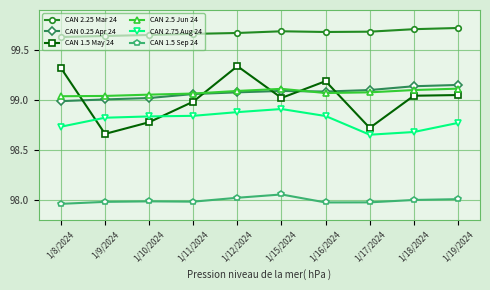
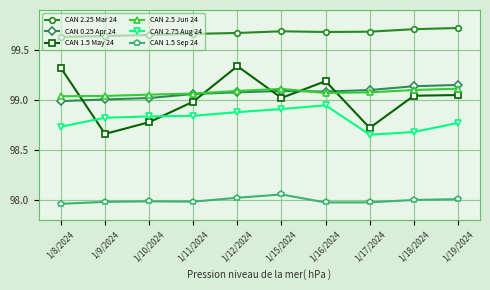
CAN 2.75 Aug 24, 1/16/2024: 98.8 -> 98.9
